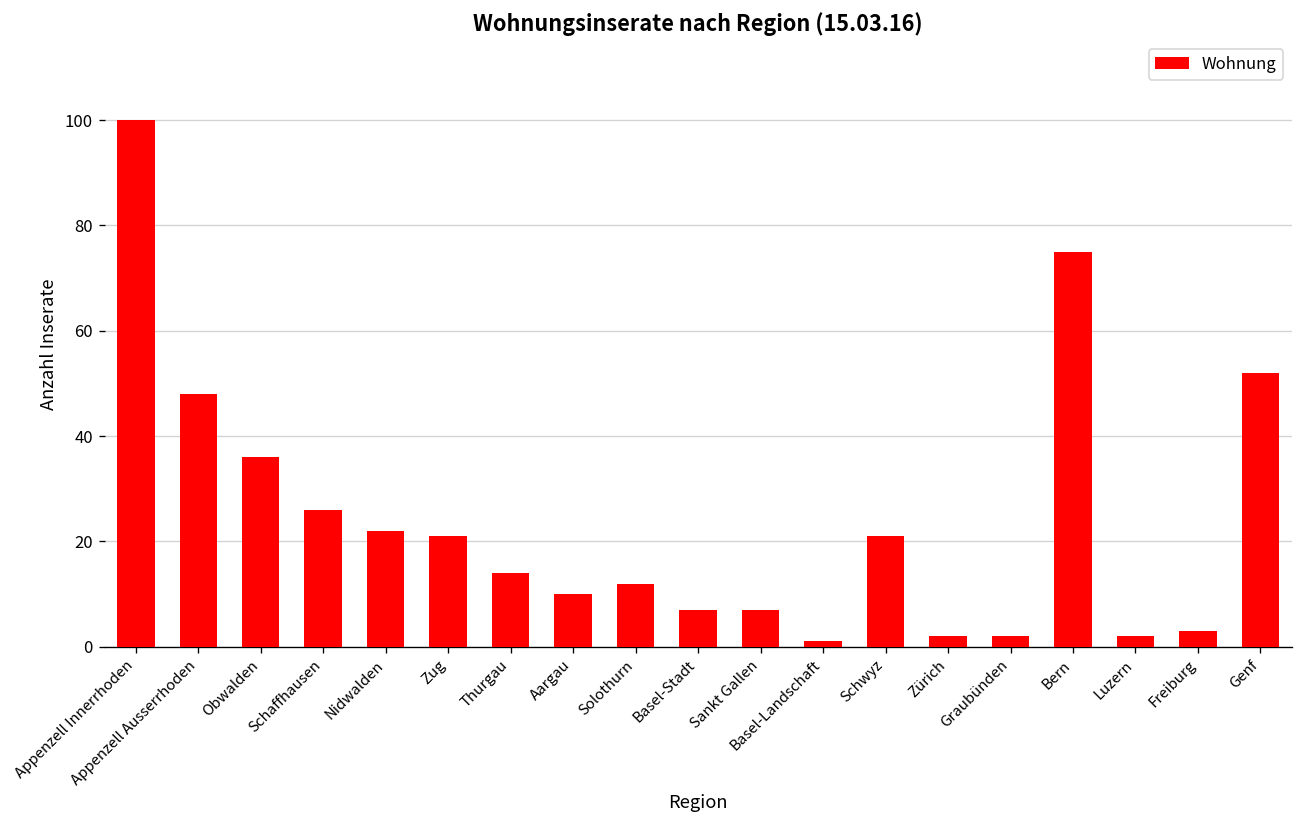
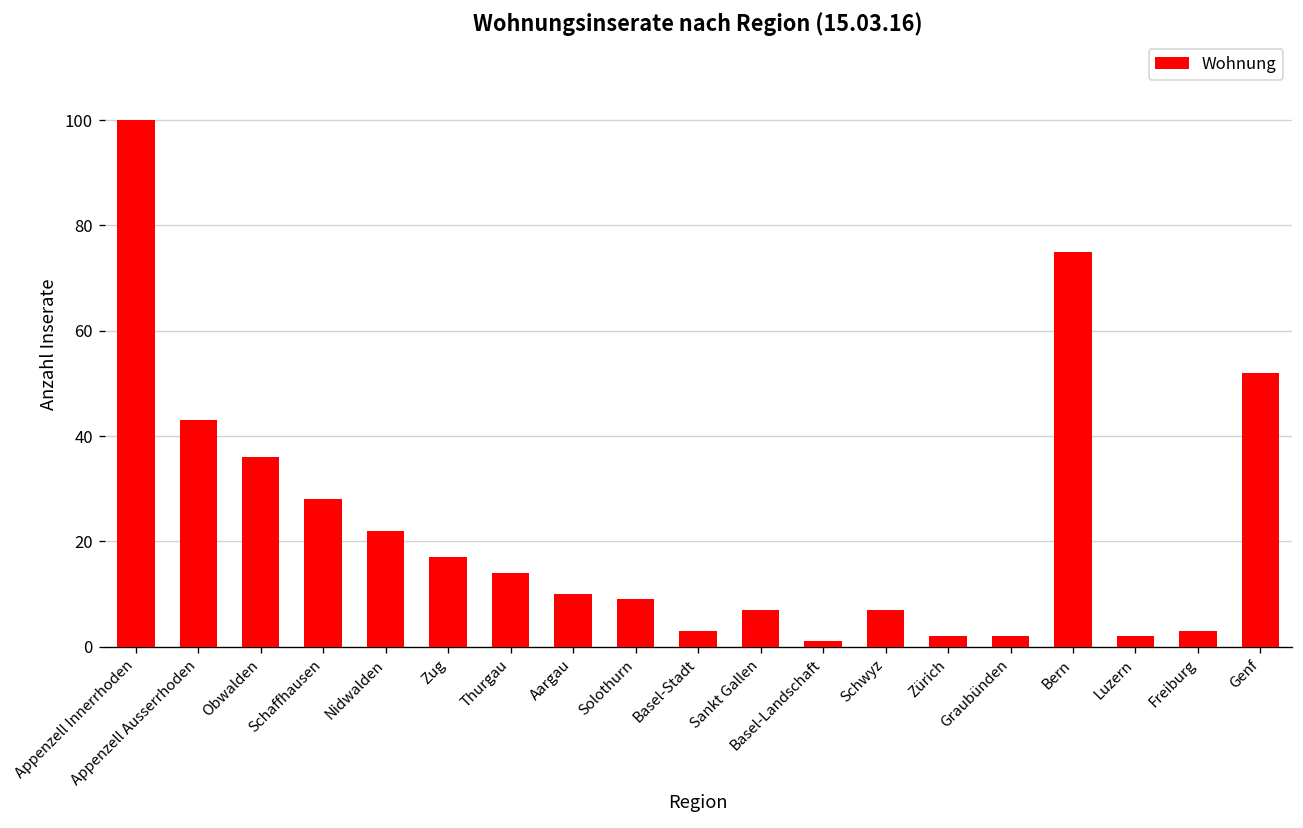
Appenzell Ausserrhoden: 48 -> 43
Schaffhausen: 26 -> 28
Zug: 21 -> 17
Solothurn: 12 -> 9
Basel-Stadt: 7 -> 3
Schwyz: 21 -> 7
